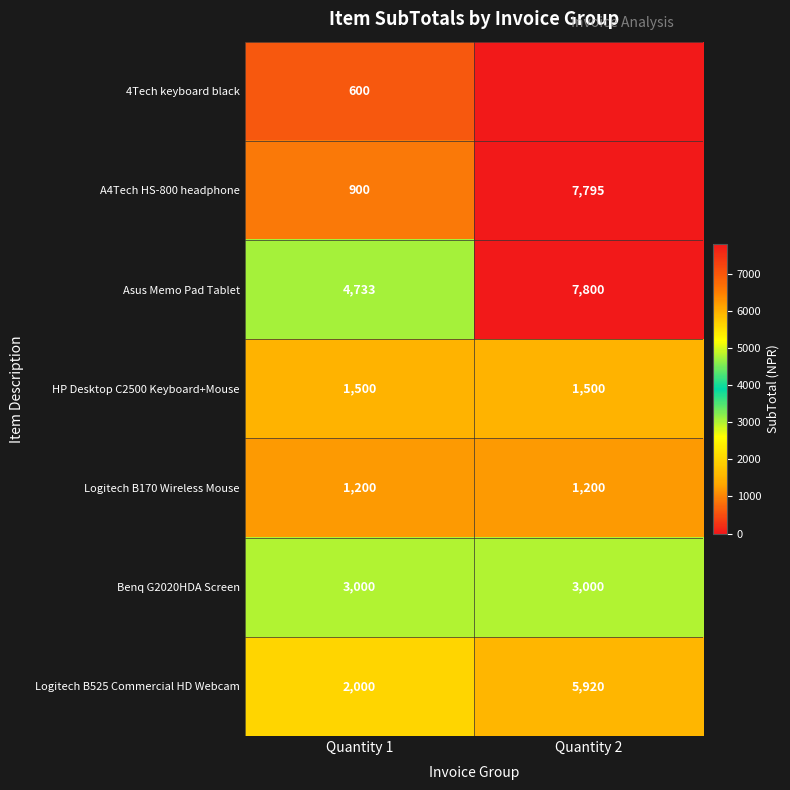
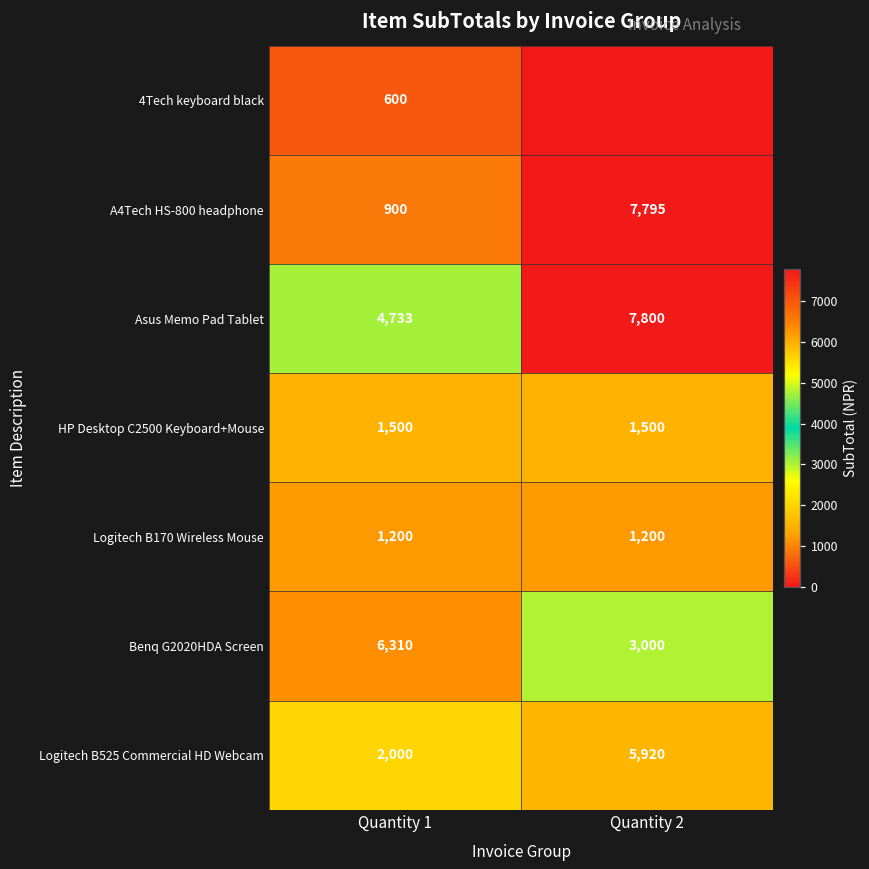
Benq G2020HDA Screen, Quantity 1: 3,000 -> 6,310
